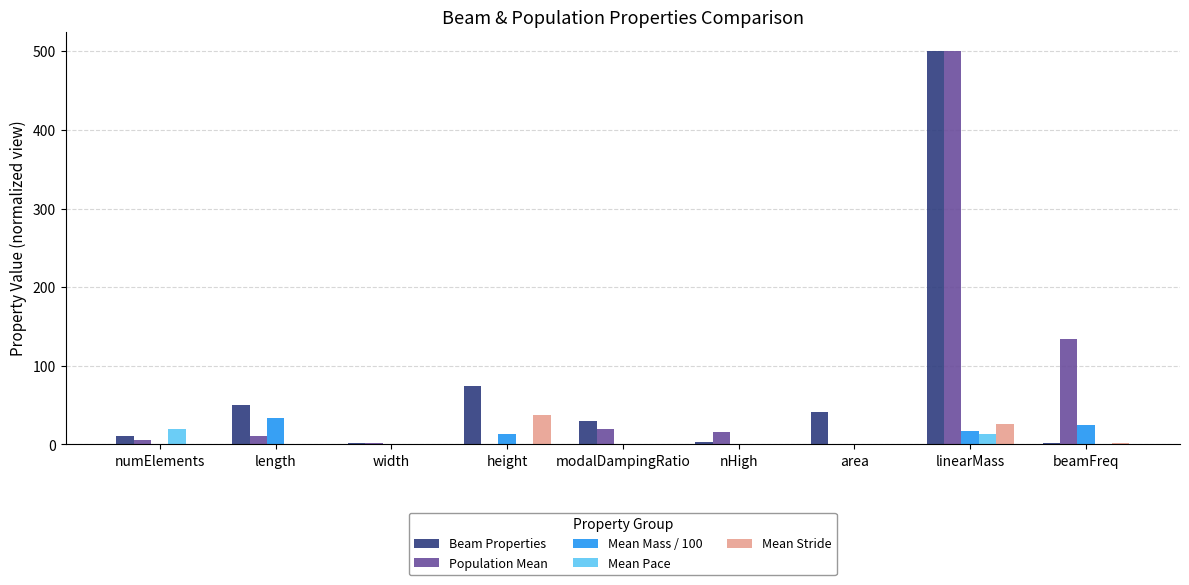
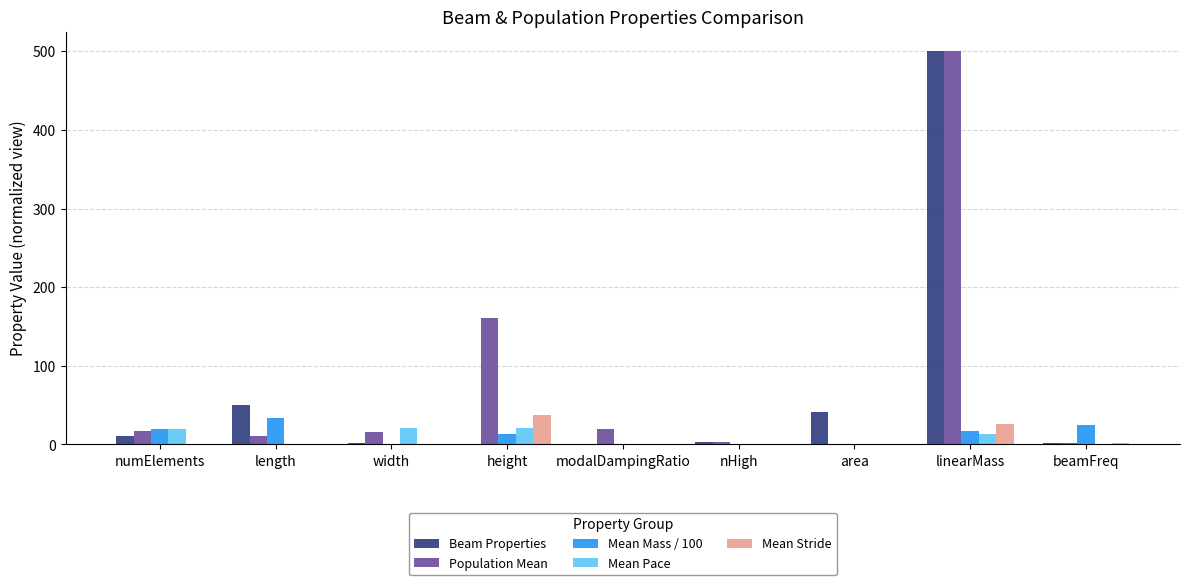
Population Mean, numElements: 10 -> 20
Mean Mass / 100, numElements: 0 -> 20
Population Mean, width: 0 -> 20
Mean Pace, width: 0 -> 20
Beam Properties, height: 70 -> 0
Population Mean, height: 0 -> 160
Mean Pace, height: 0 -> 20
Beam Properties, modalDampingRatio: 30 -> 0
Population Mean, nHigh: 20 -> 0
Population Mean, beamFreq: 130 -> 0
